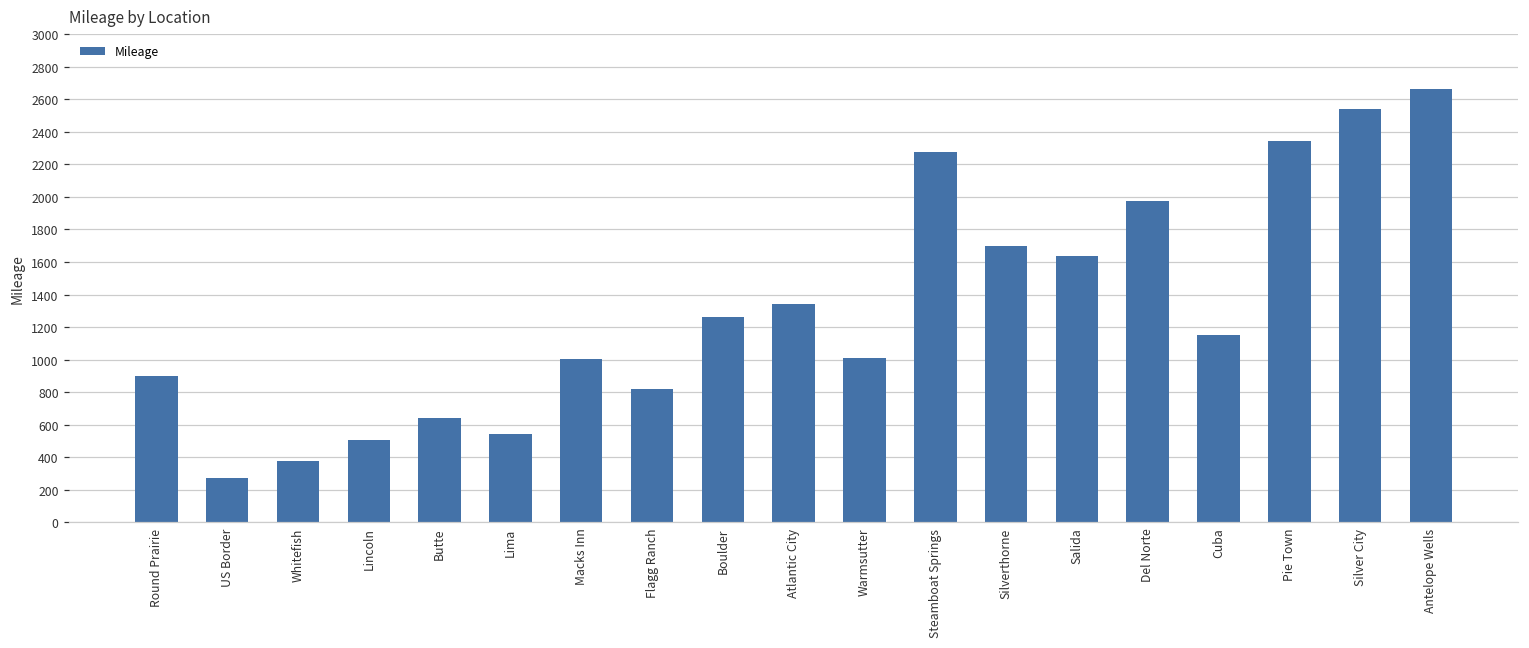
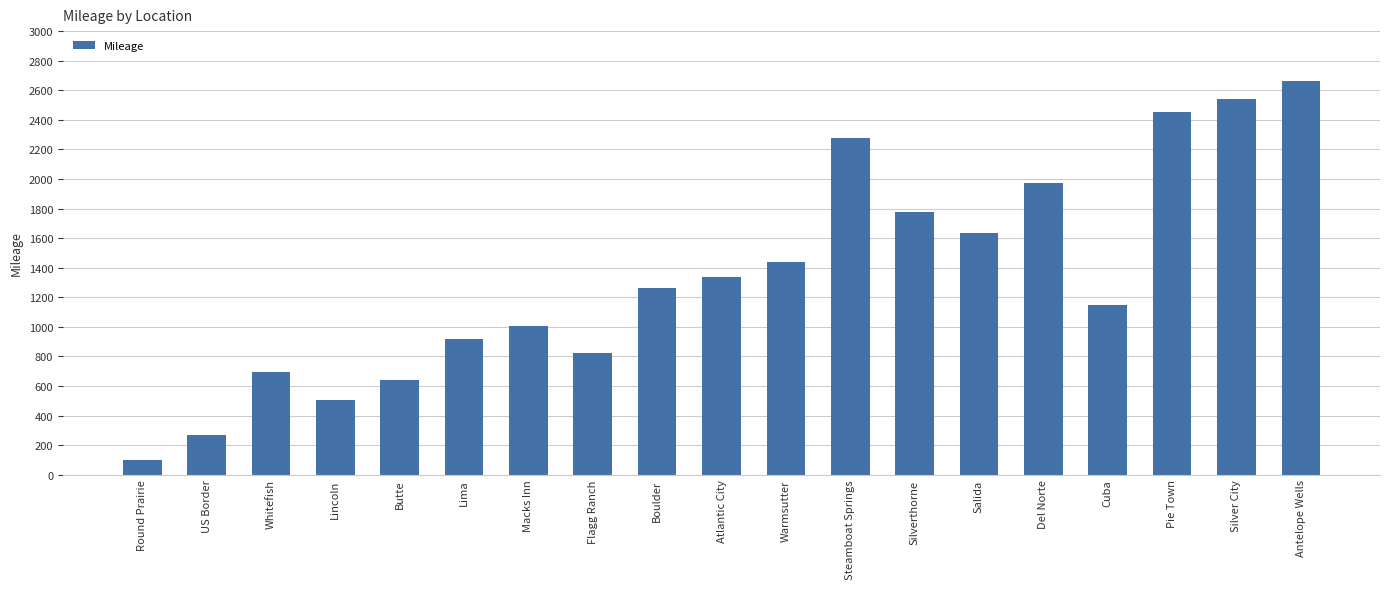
Round Prairie: 900 -> 100
Whitefish: 370 -> 700
Lima: 540 -> 920
Warmsutter: 1010 -> 1440
Silverthorne: 1700 -> 1780
Pie Town: 2350 -> 2460
